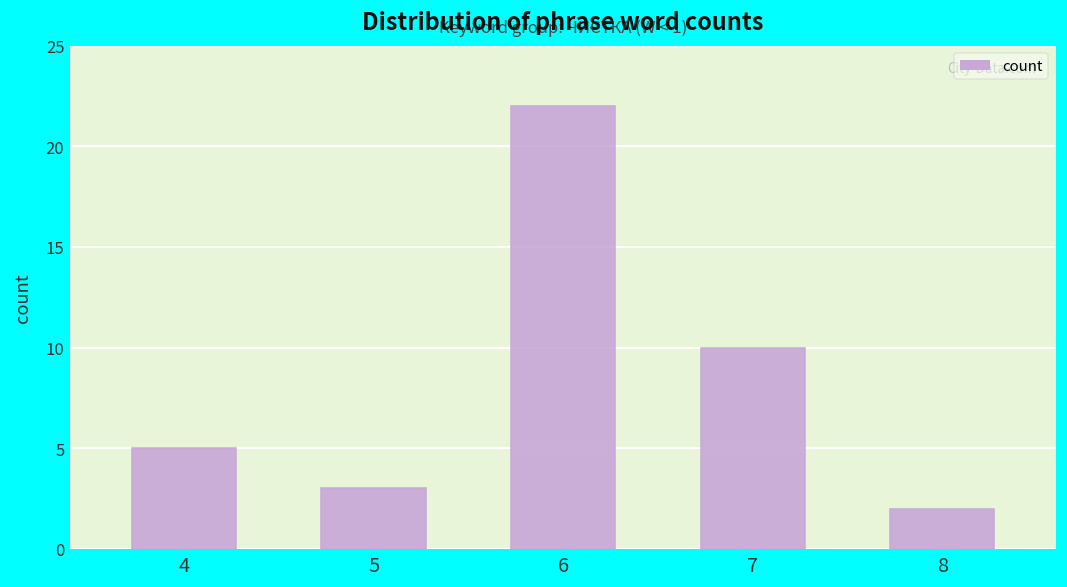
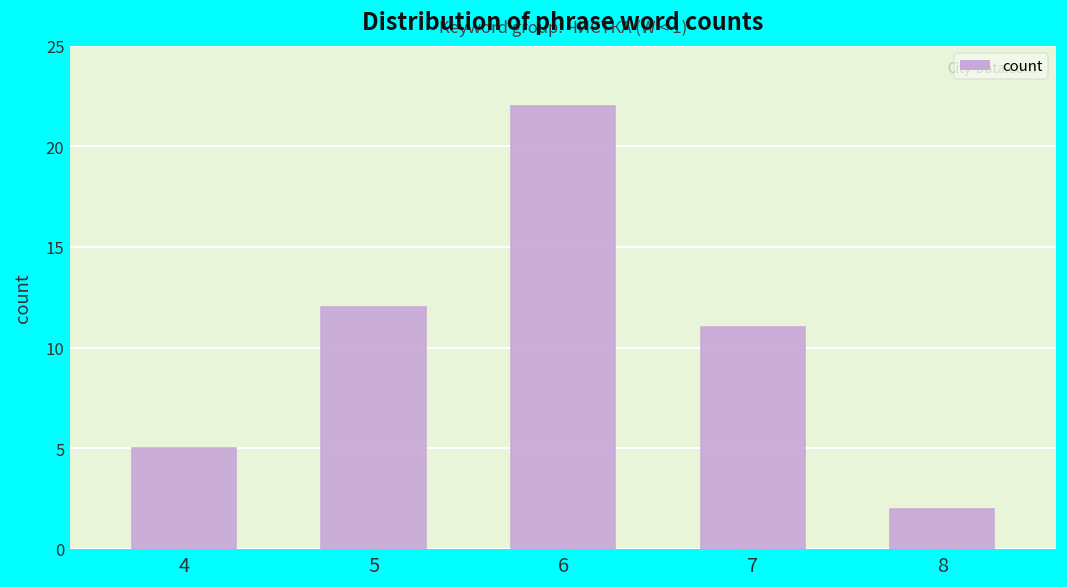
5: 3 -> 12
7: 10 -> 11
